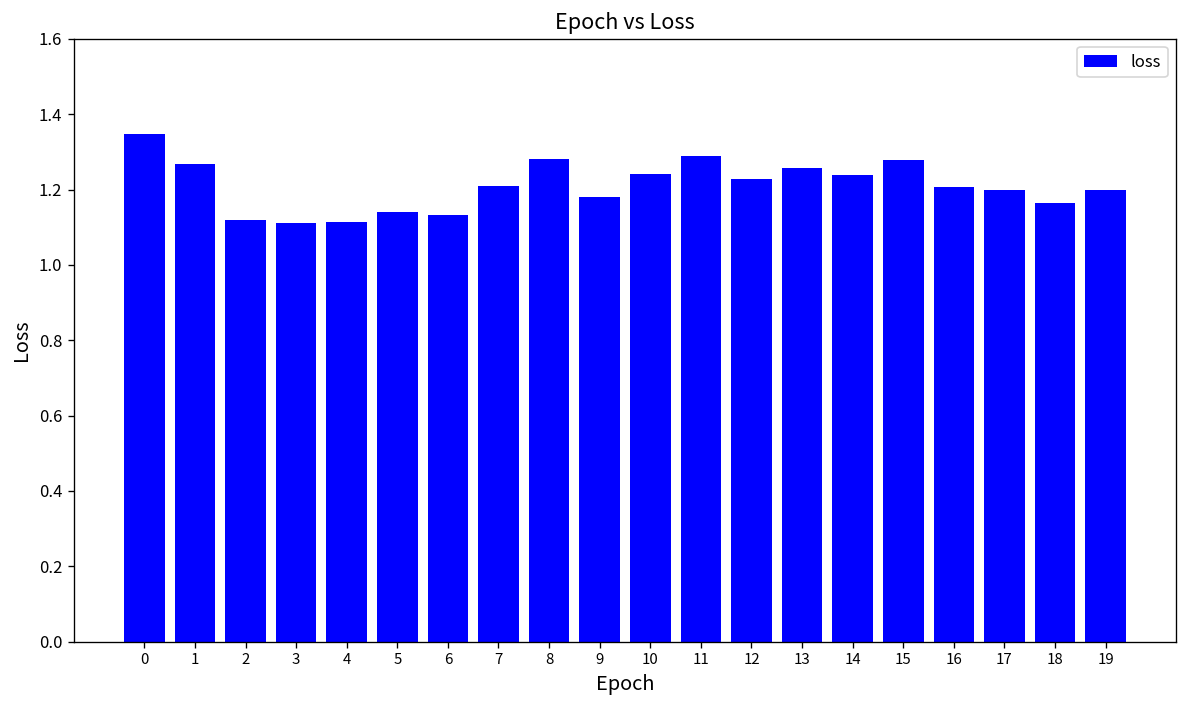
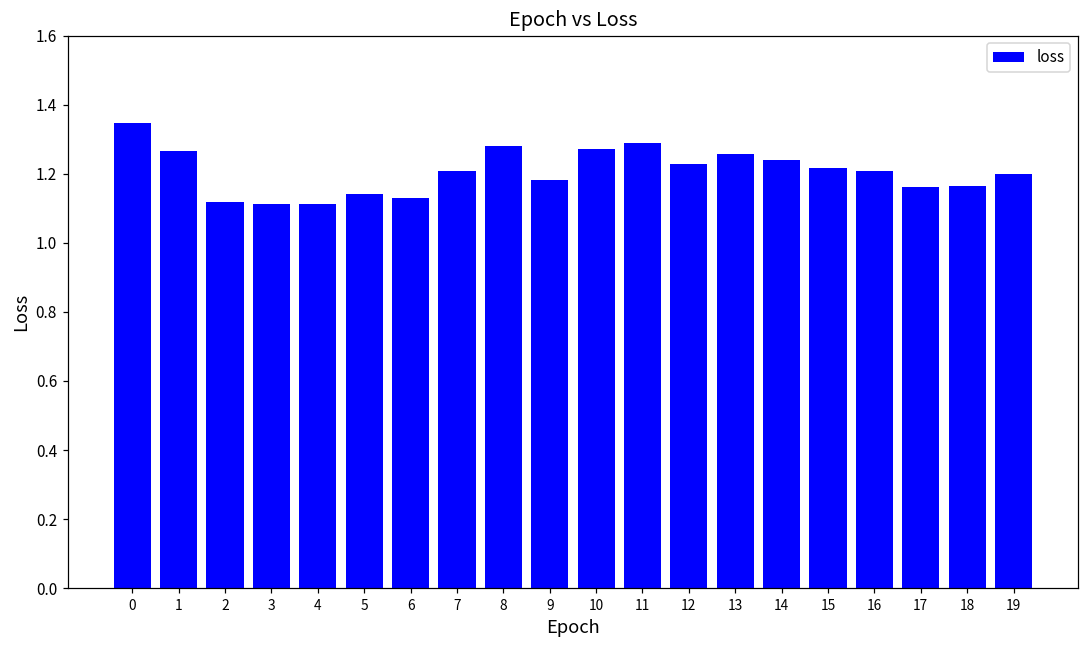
10: 1.24 -> 1.27
15: 1.28 -> 1.22
17: 1.20 -> 1.16
